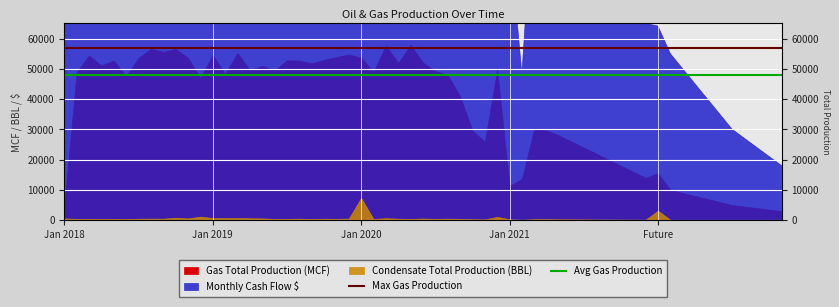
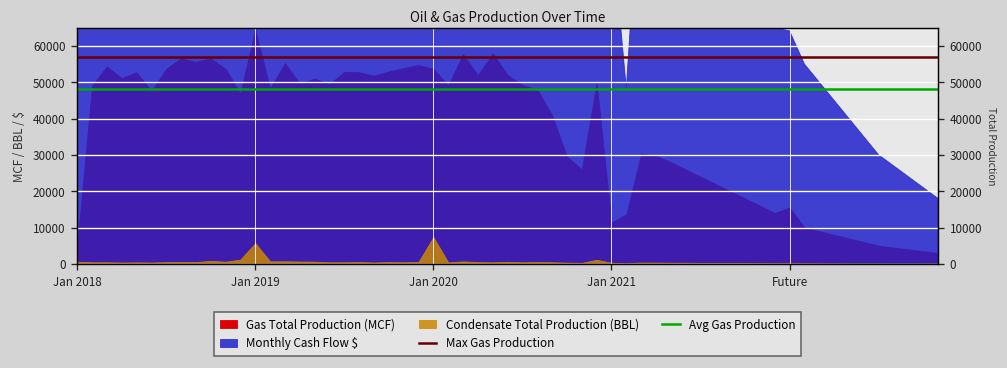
Gas Total Production (MCF), Jan 2019: 55000 -> 64000
Condensate Total Production (BBL), Jan 2019: 1000 -> 6000
Condensate Total Production (BBL), Future: 3000 -> 0
